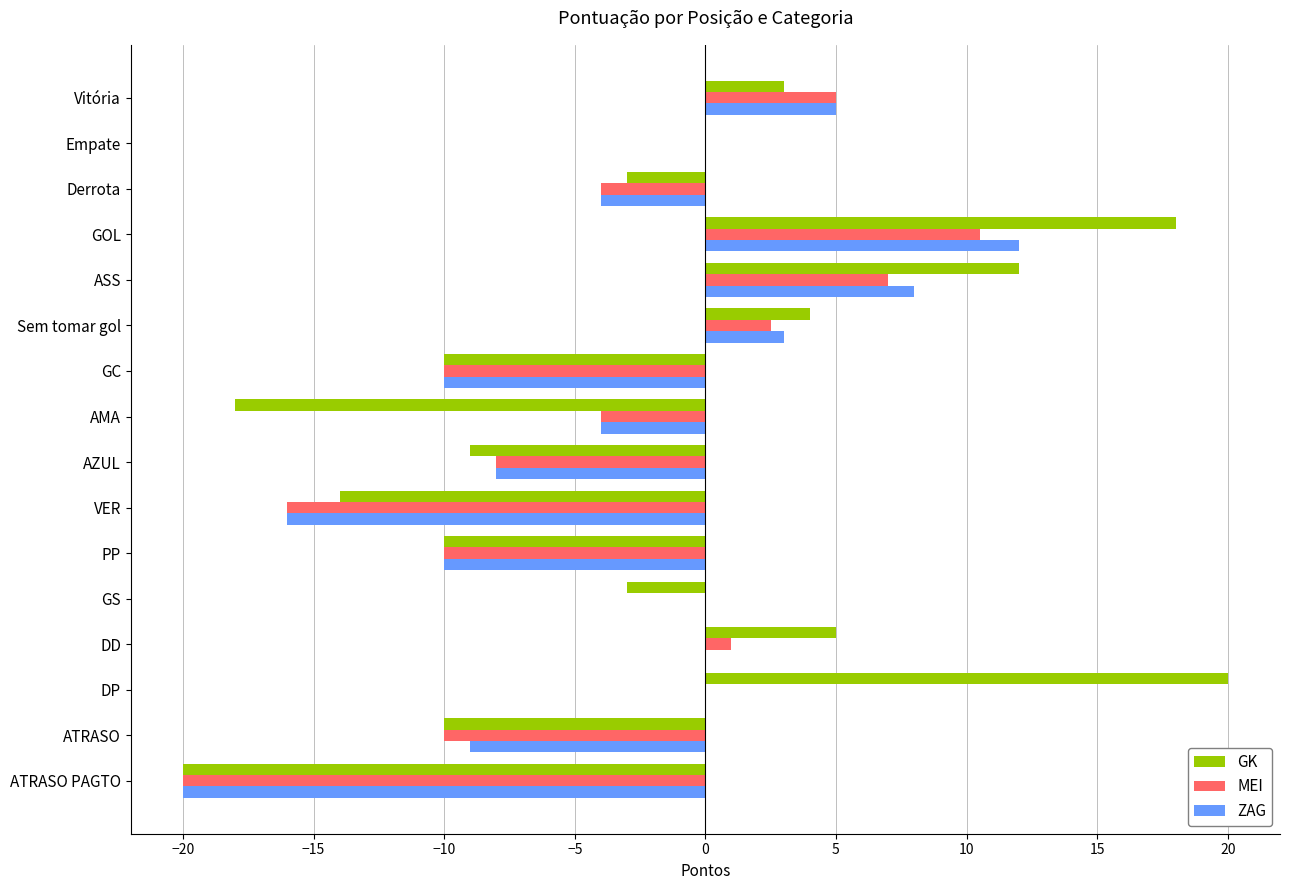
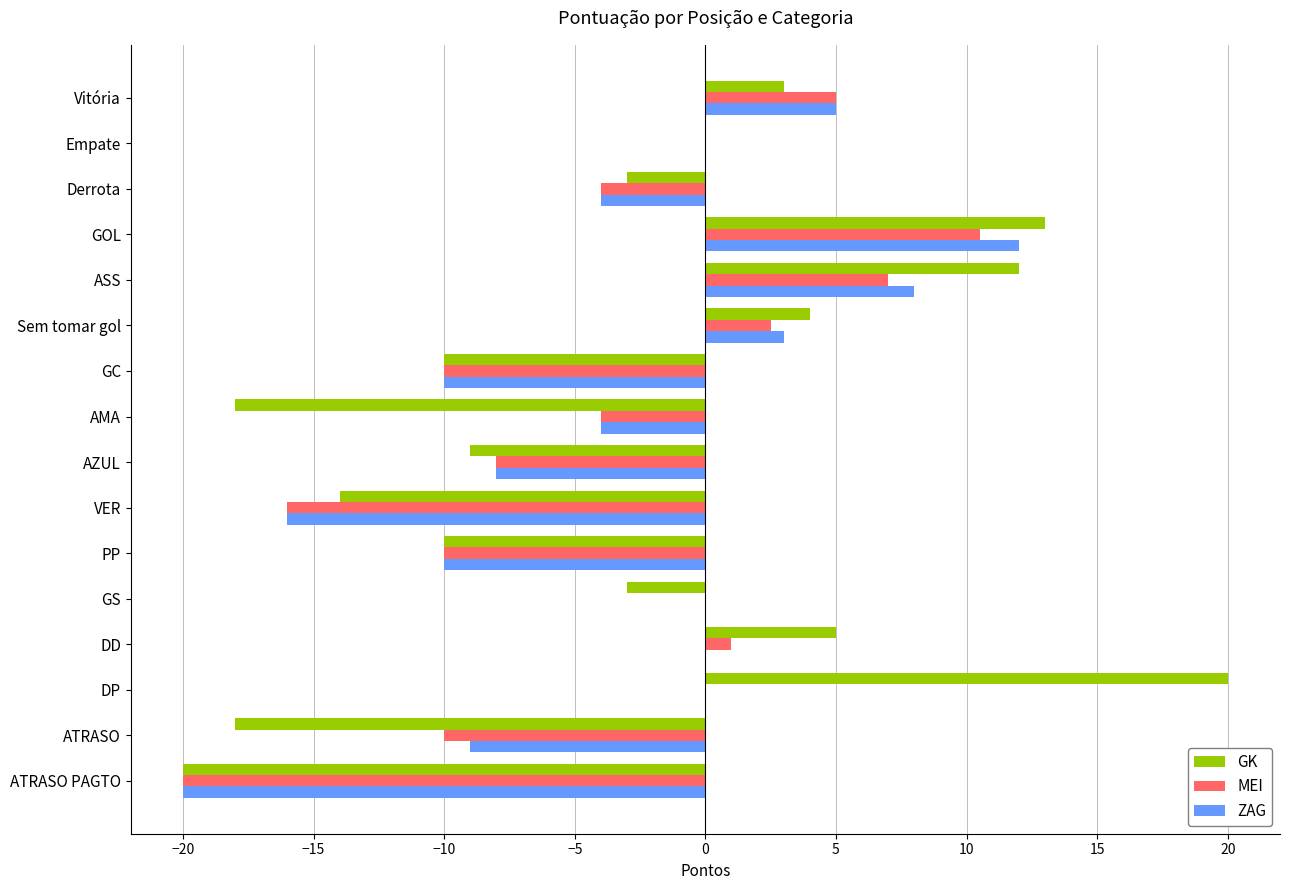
GK, GOL: 18 -> 13
GK, ATRASO: -10 -> -18
